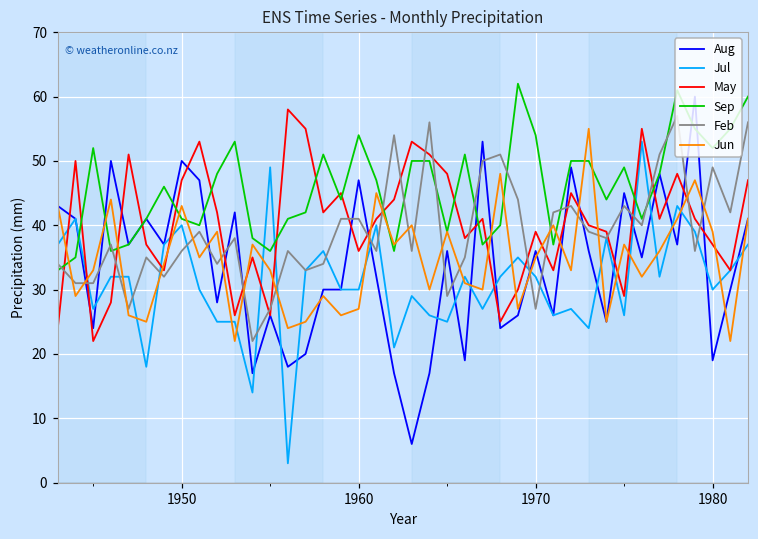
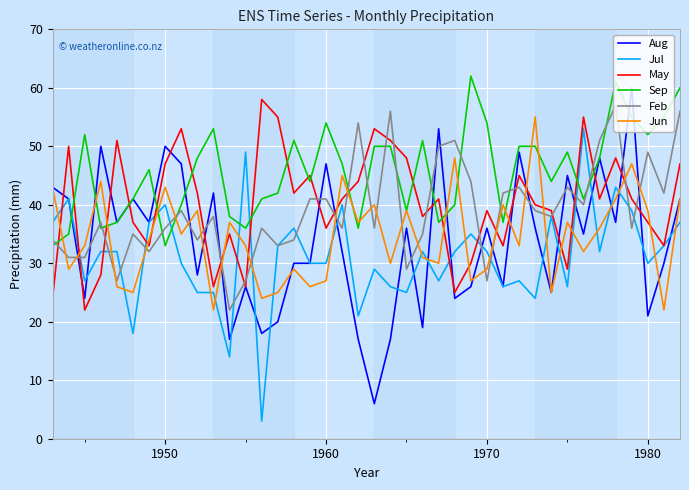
Sep, 1950: 41 -> 33
Jun, 1970: 35 -> 29
Aug, 1980: 19 -> 21
